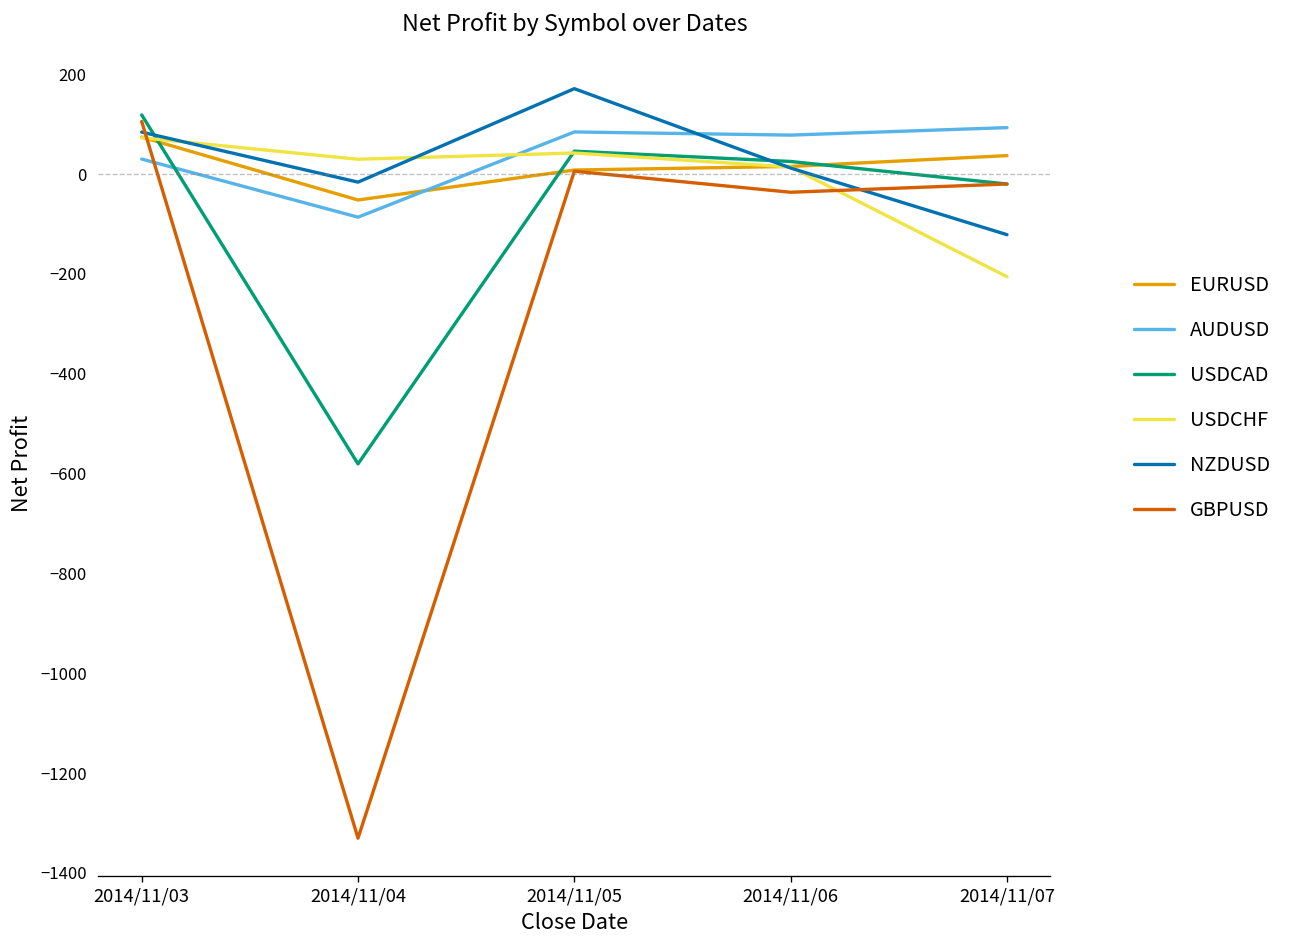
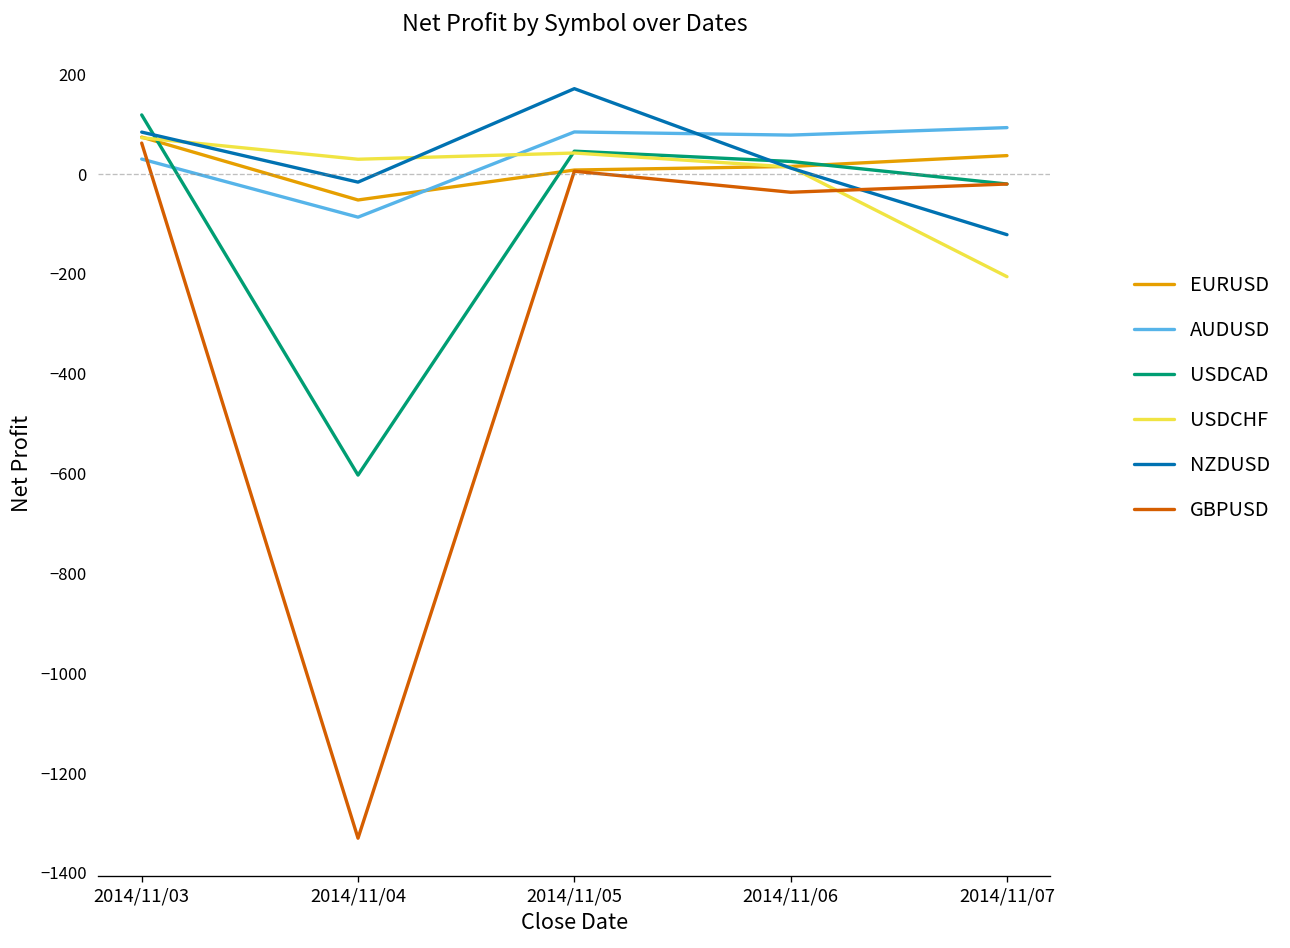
GBPUSD, 2014/11/03: 110 -> 60
USDCAD, 2014/11/04: -580 -> -600
